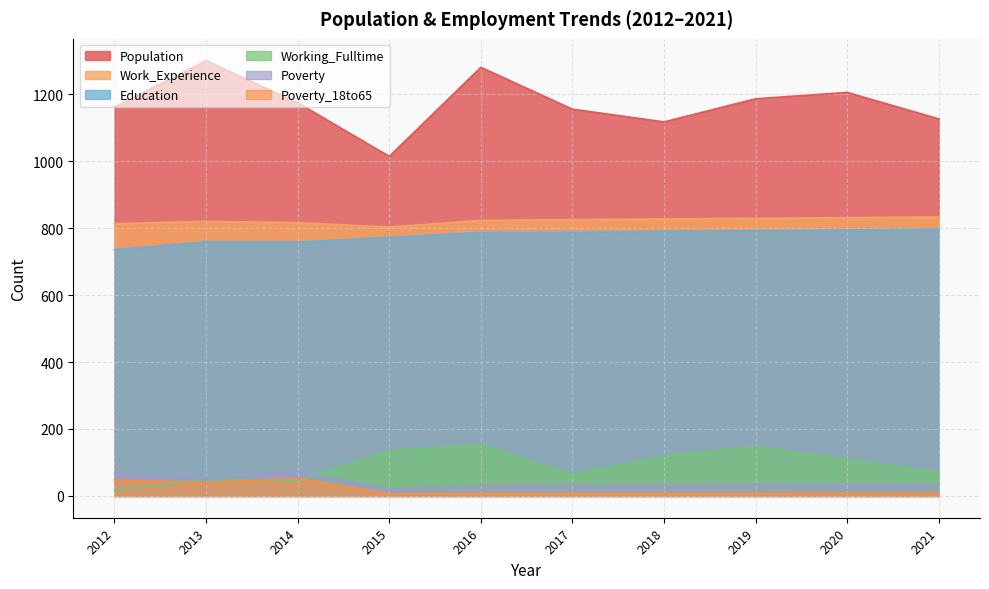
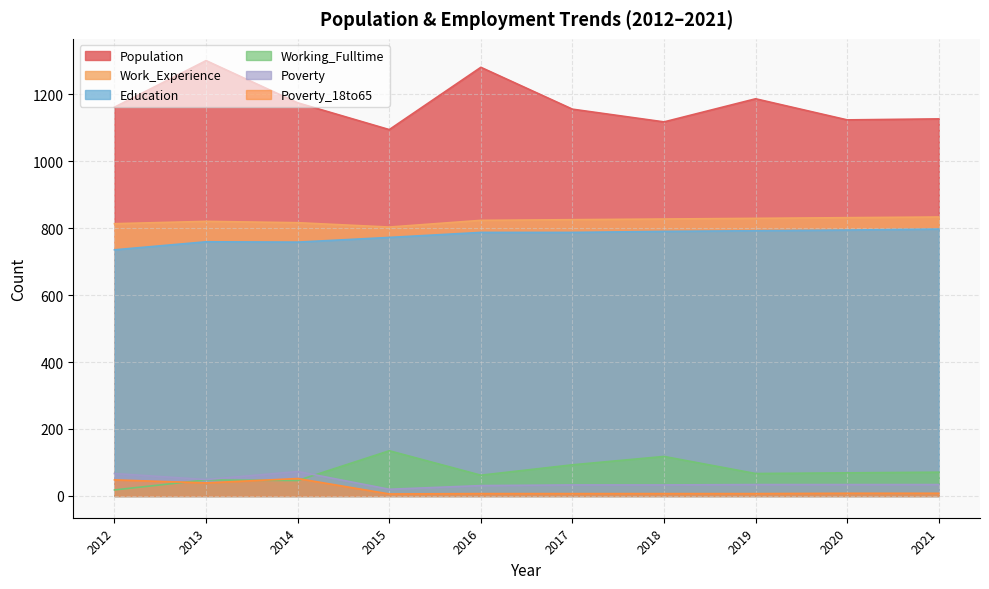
Population, 2015: 1010 -> 1090
Working_Fulltime, 2016: 150 -> 60
Working_Fulltime, 2017: 60 -> 90
Working_Fulltime, 2019: 150 -> 70
Population, 2020: 1210 -> 1120
Working_Fulltime, 2020: 110 -> 70
